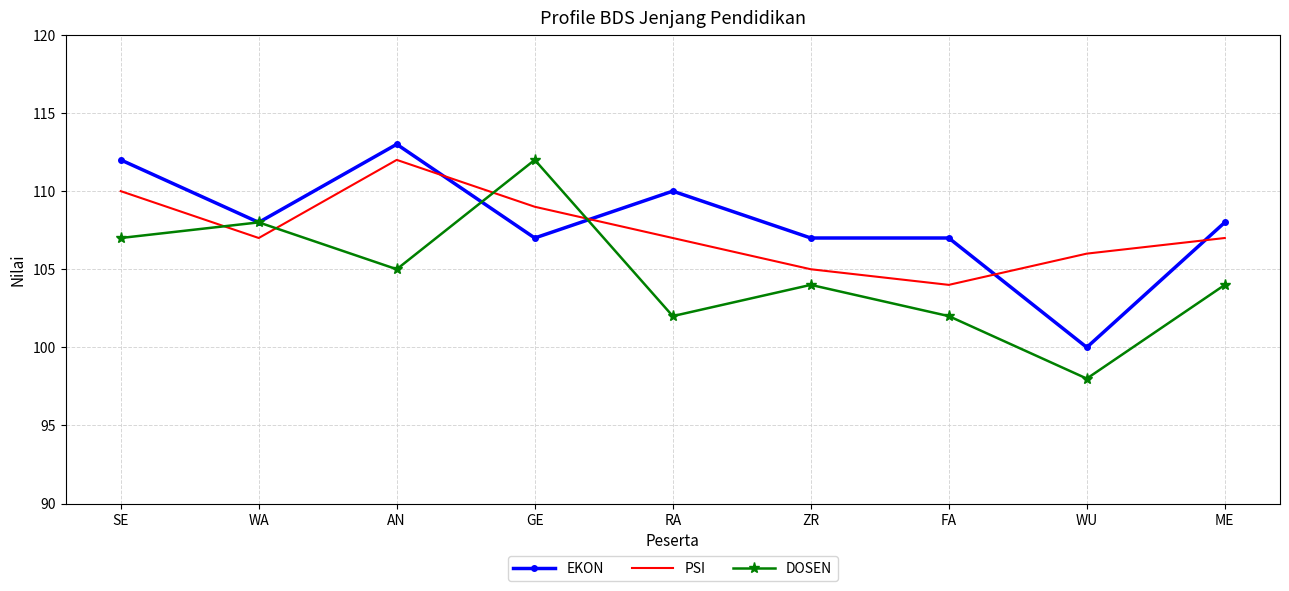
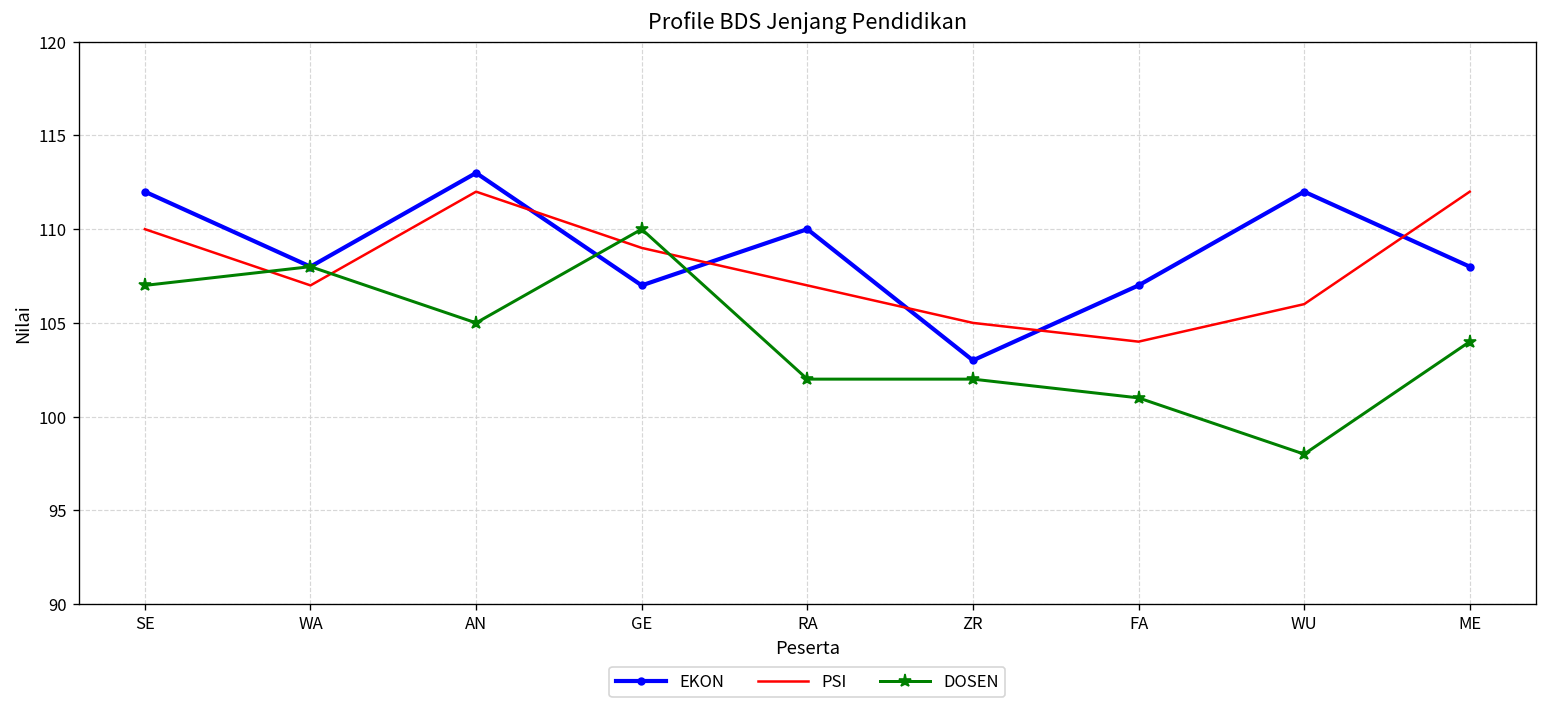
DOSEN, GE: 112 -> 110
EKON, ZR: 107 -> 103
DOSEN, ZR: 104 -> 102
DOSEN, FA: 102 -> 101
EKON, WU: 100 -> 112
PSI, ME: 107 -> 112
